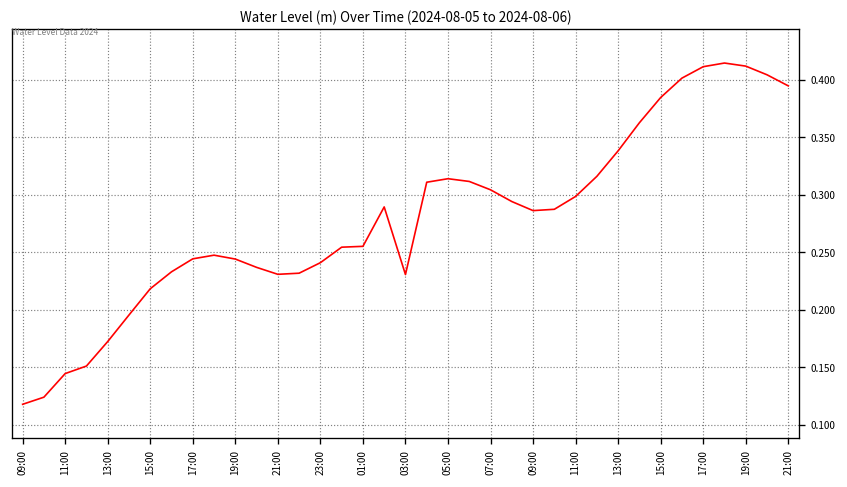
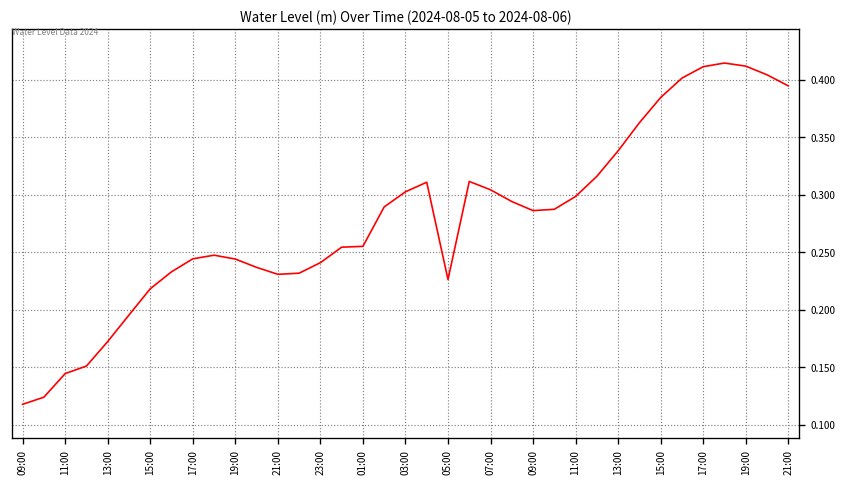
03:00: 0.23 -> 0.30
05:00: 0.31 -> 0.23
